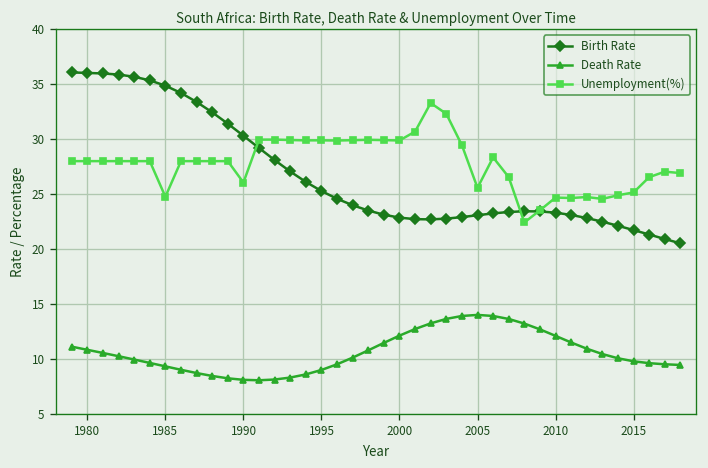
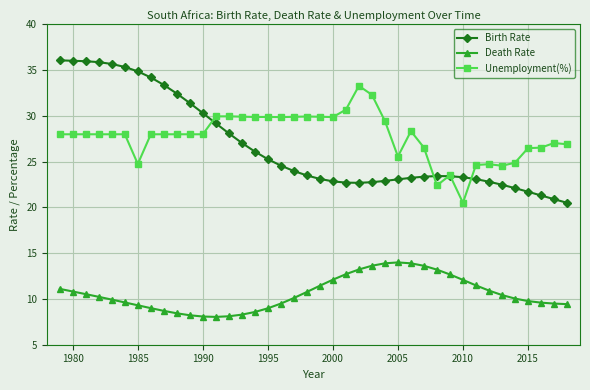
Unemployment(%), 1990: 26 -> 28
Unemployment(%), 2010: 25 -> 21
Unemployment(%), 2015: 25 -> 26
